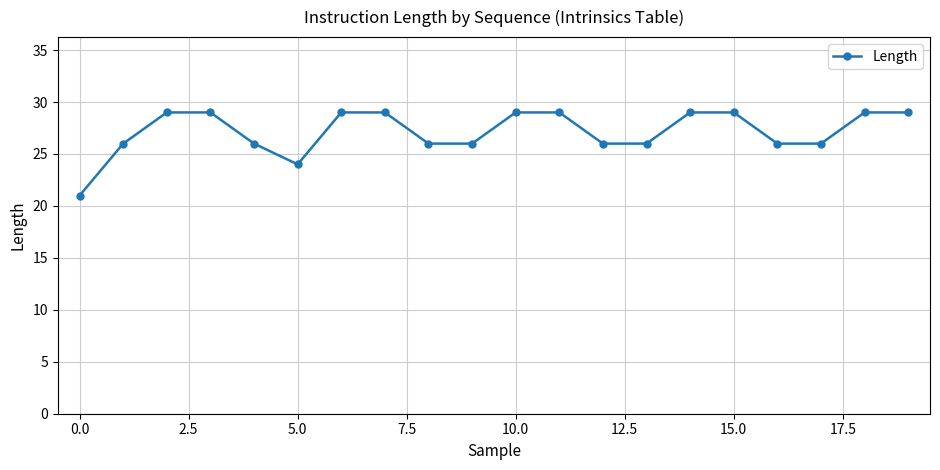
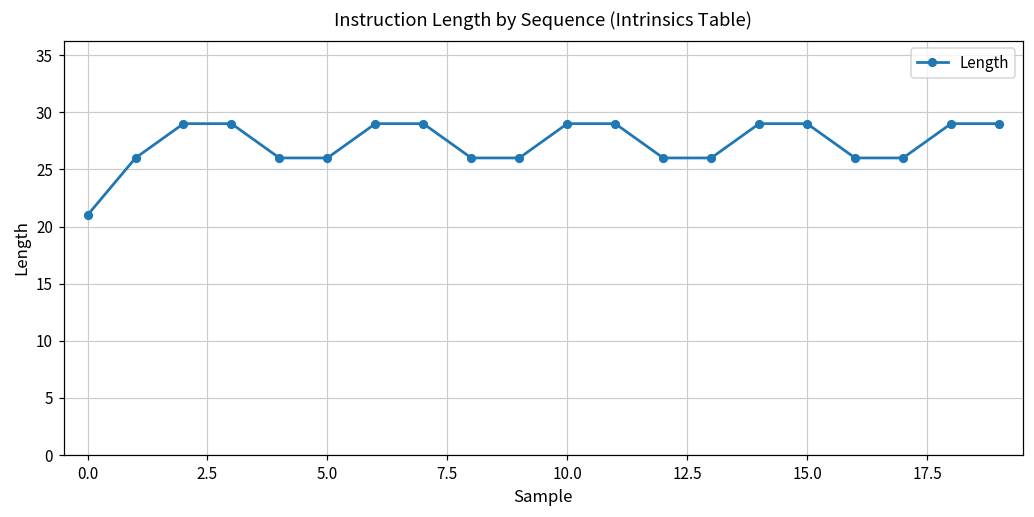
5.0: 24 -> 26
